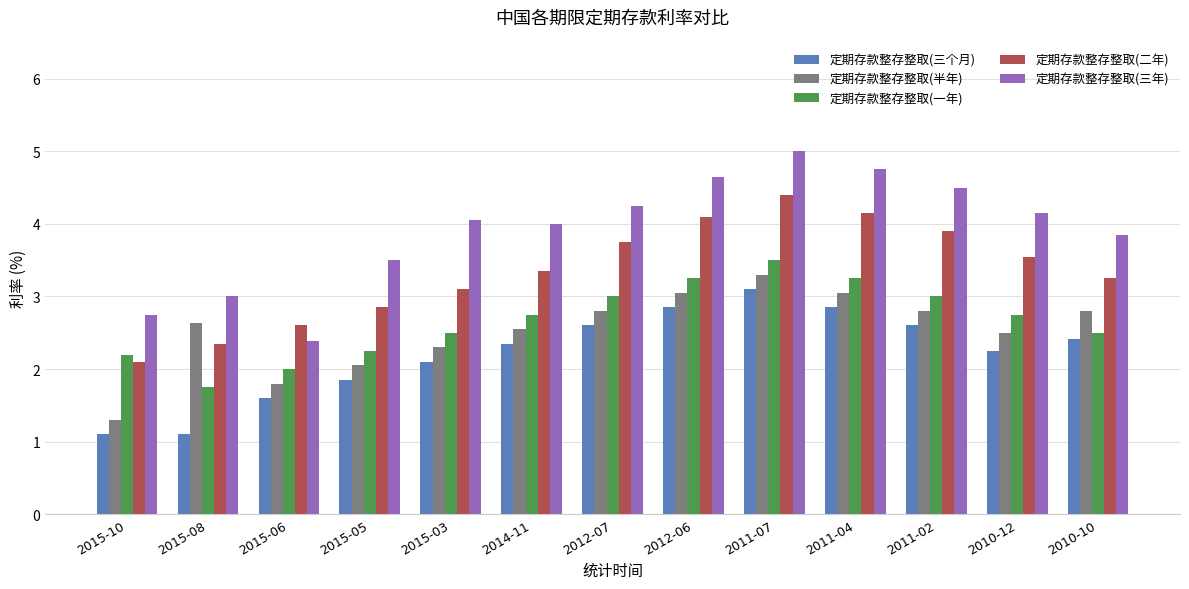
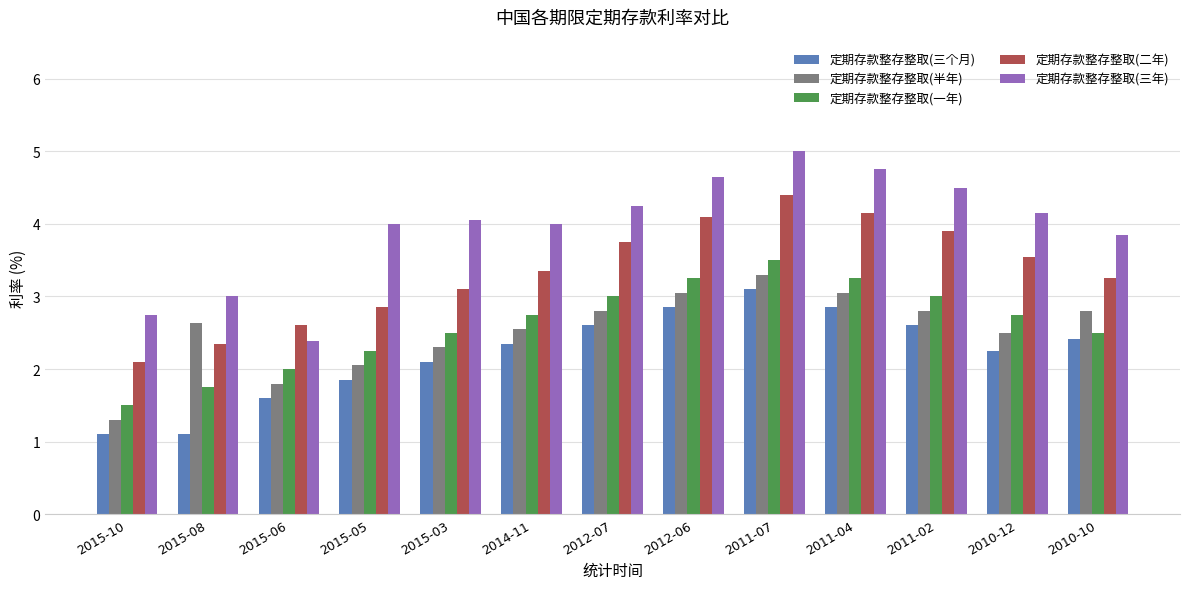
定期存款整存整取(一年), 2015-10: 2.2 -> 1.5
定期存款整存整取(三年), 2015-05: 3.5 -> 4.0
